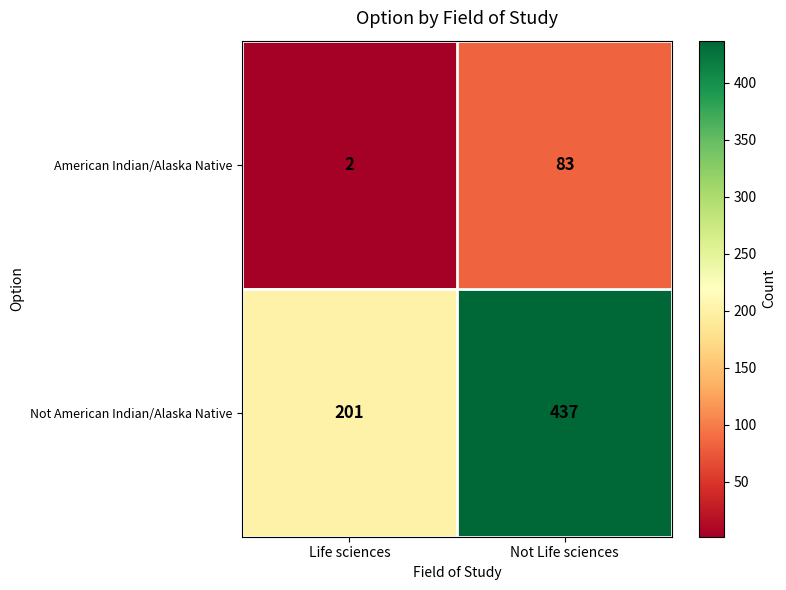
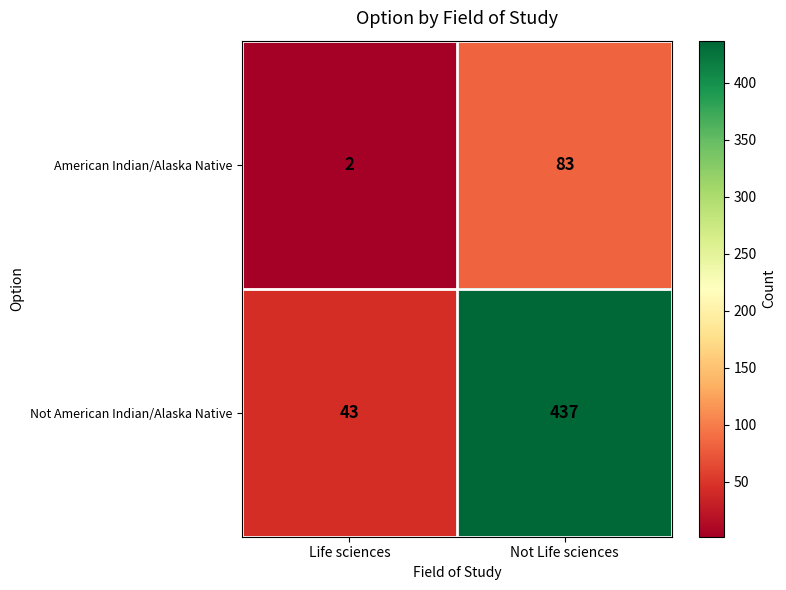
Not American Indian/Alaska Native, Life sciences: 201 -> 43
